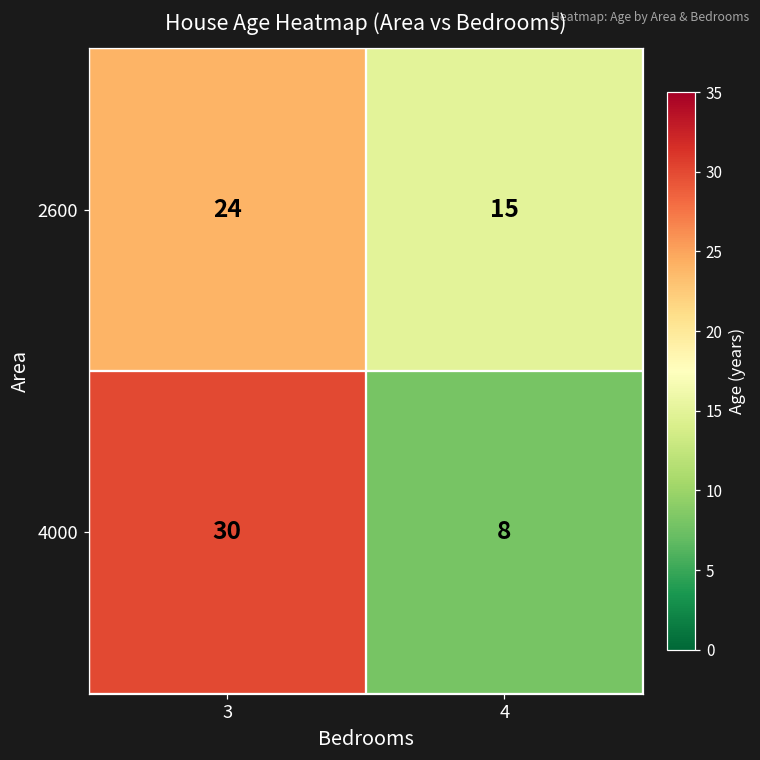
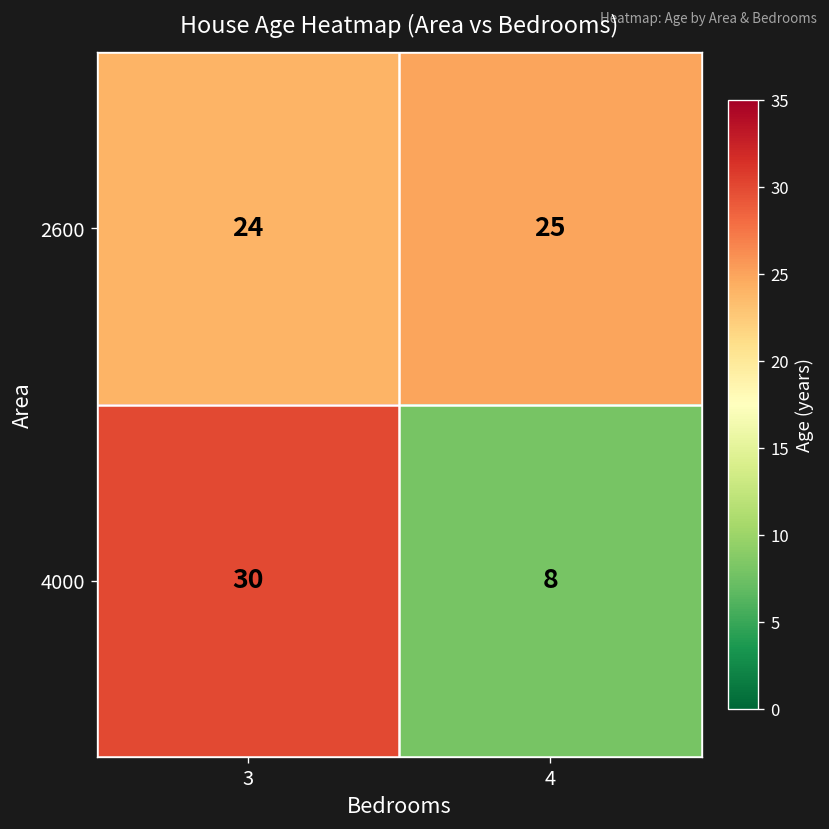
2600, 4: 15 -> 25
